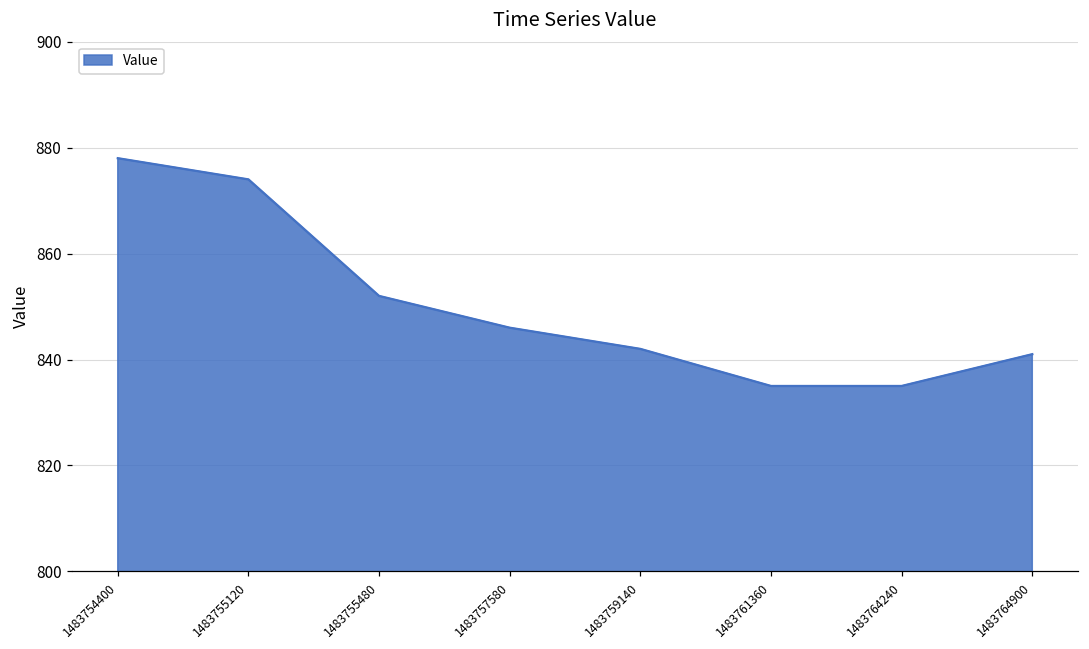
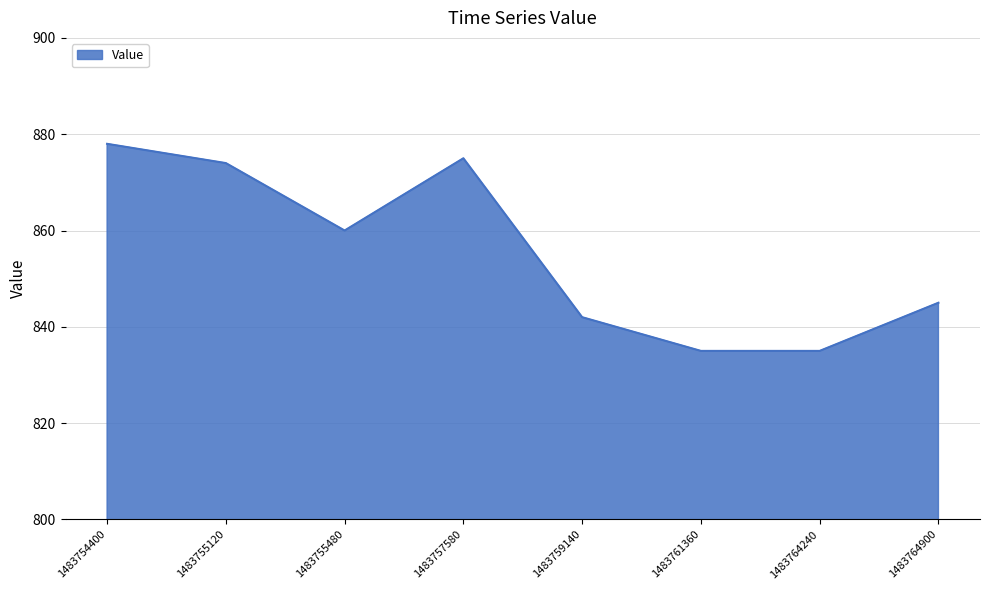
1483755480: 852 -> 860
1483757580: 846 -> 875
1483764900: 841 -> 845
